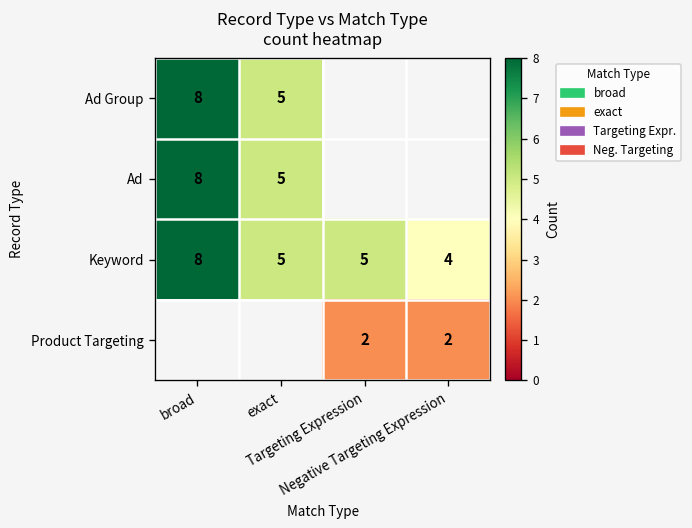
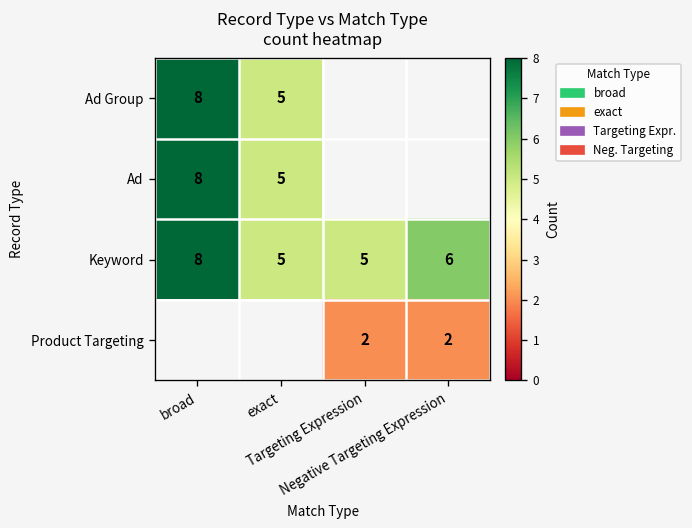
Keyword, Negative Targeting Expression: 4 -> 6
